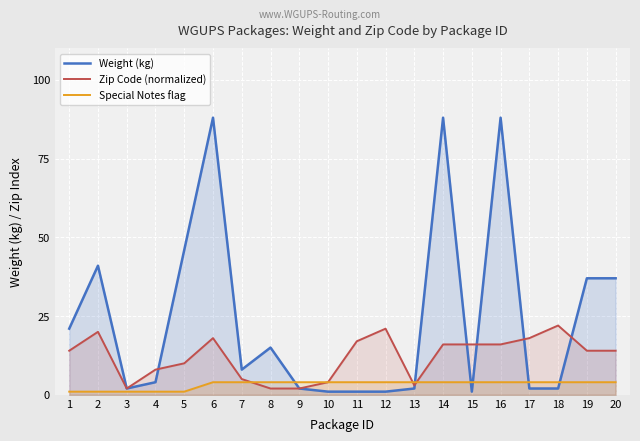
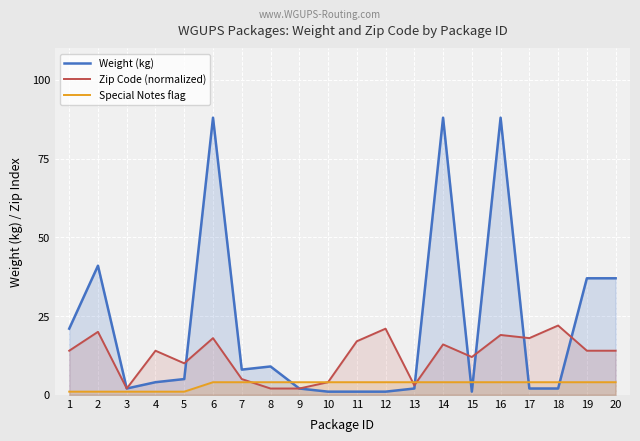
Zip Code (normalized), 4: 8 -> 14
Weight (kg), 5: 46 -> 5
Weight (kg), 8: 15 -> 9
Zip Code (normalized), 15: 16 -> 12
Zip Code (normalized), 16: 16 -> 19
